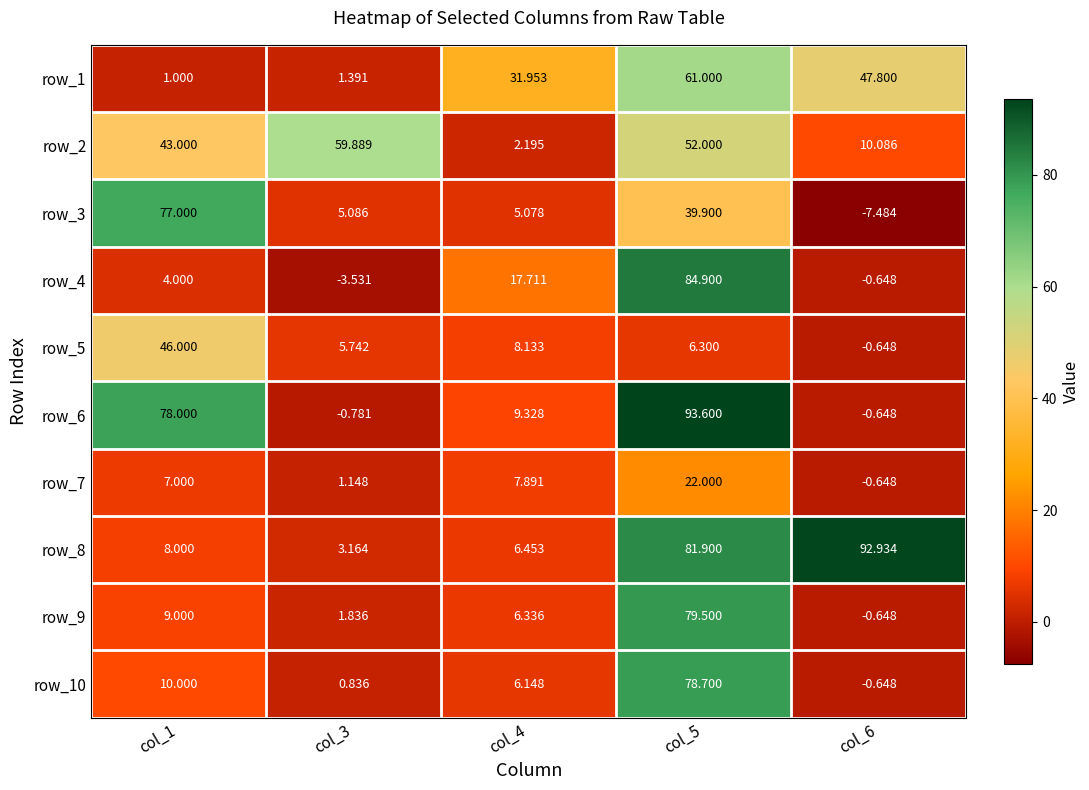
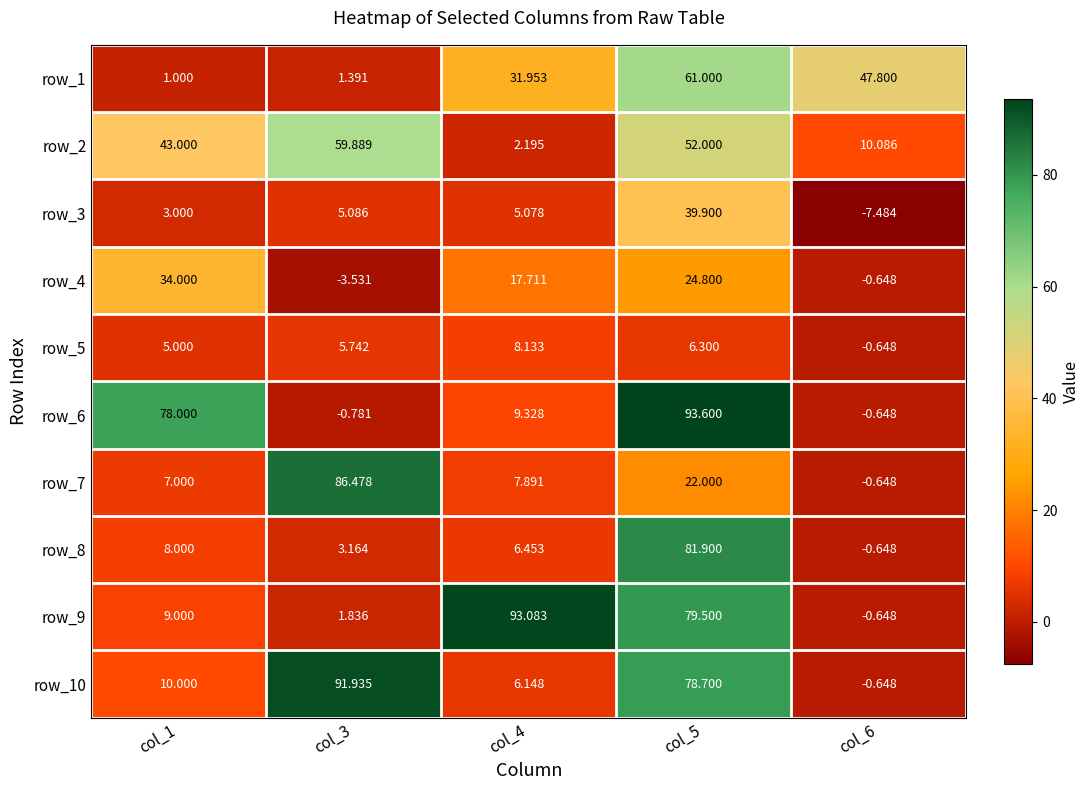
row_3, col_1: 77.000 -> 3.000
row_4, col_1: 4.000 -> 34.000
row_4, col_5: 84.900 -> 24.800
row_5, col_1: 46.000 -> 5.000
row_7, col_3: 1.148 -> 86.478
row_8, col_6: 92.934 -> -0.648
row_9, col_4: 6.336 -> 93.083
row_10, col_3: 0.836 -> 91.935
